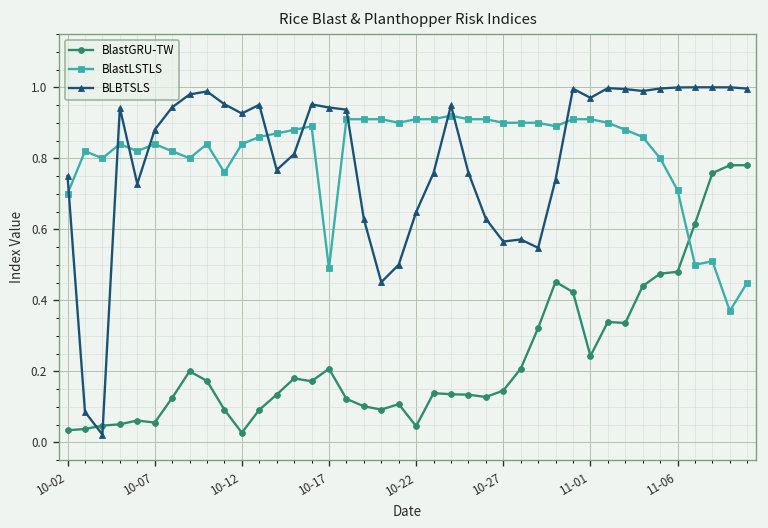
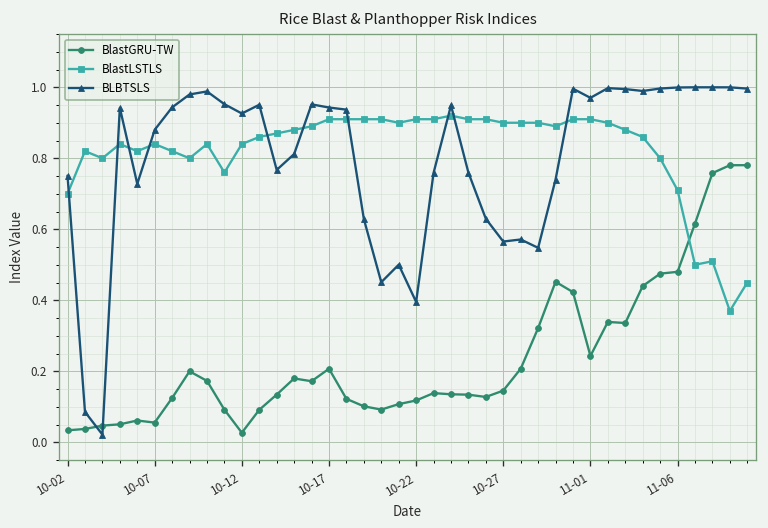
BlastLSTLS, 10-17: 0.49 -> 0.91
BlastGRU-TW, 10-22: 0.05 -> 0.12
BLBTSLS, 10-22: 0.65 -> 0.40
